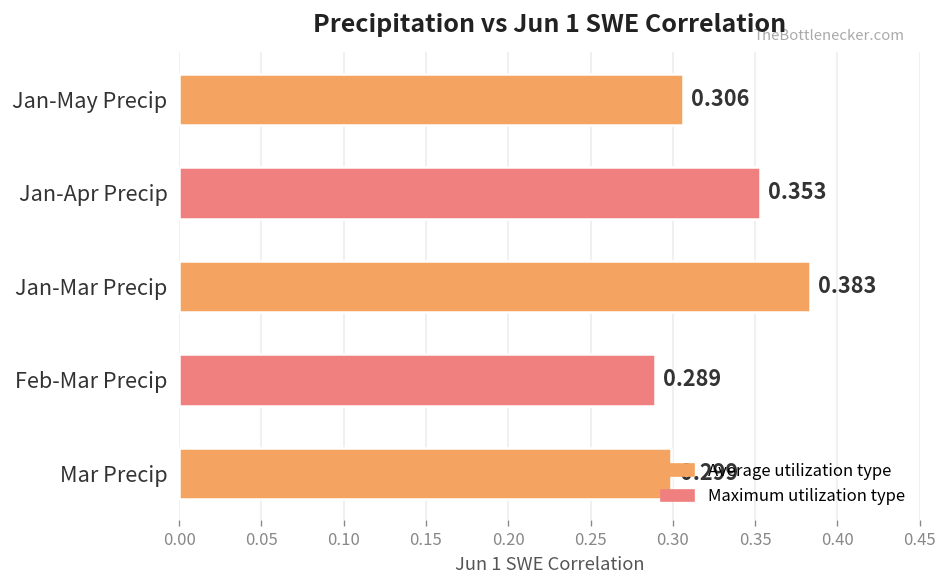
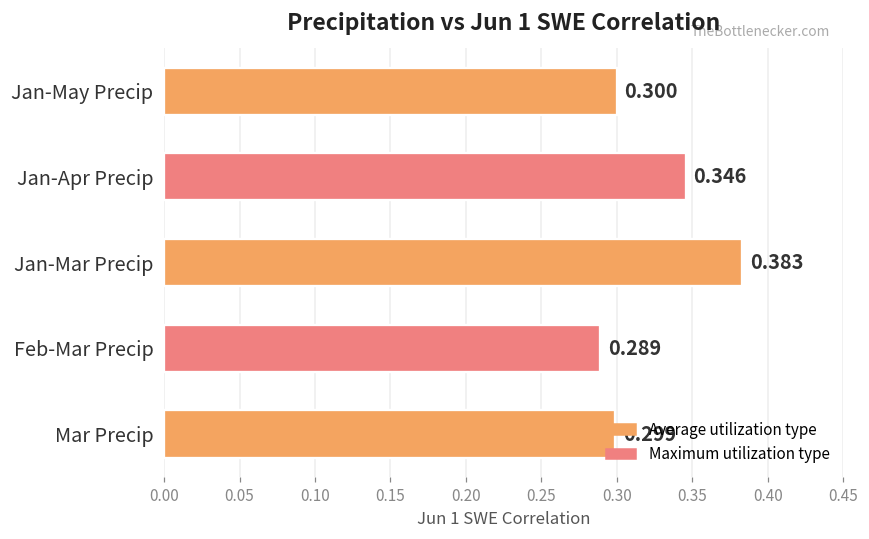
Jan-May Precip: 0.306 -> 0.300
Jan-Apr Precip: 0.353 -> 0.346
